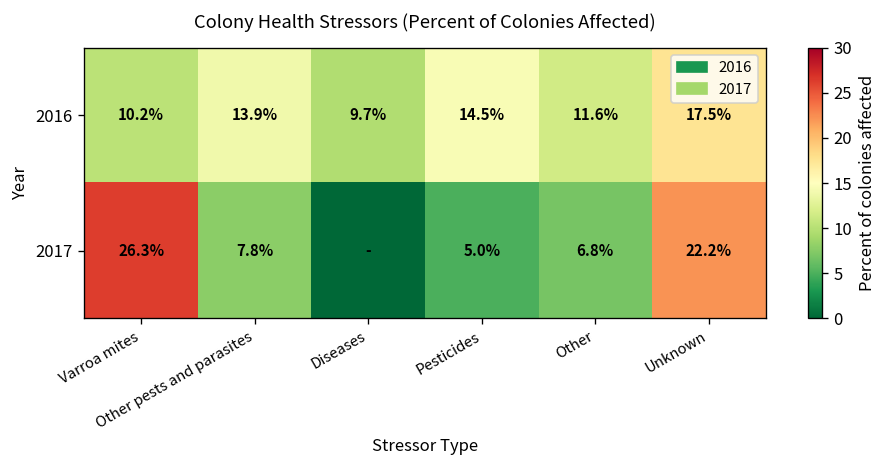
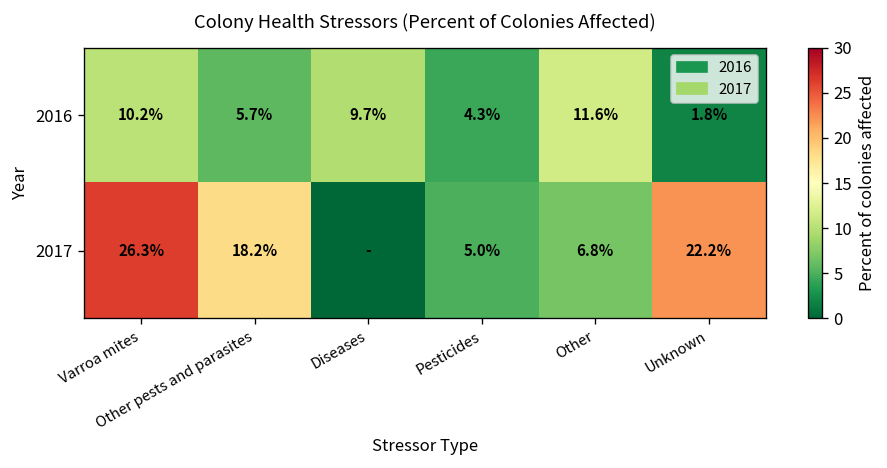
2016, Other pests and parasites: 13.9% -> 5.7%
2016, Pesticides: 14.5% -> 4.3%
2016, Unknown: 17.5% -> 1.8%
2017, Other pests and parasites: 7.8% -> 18.2%
